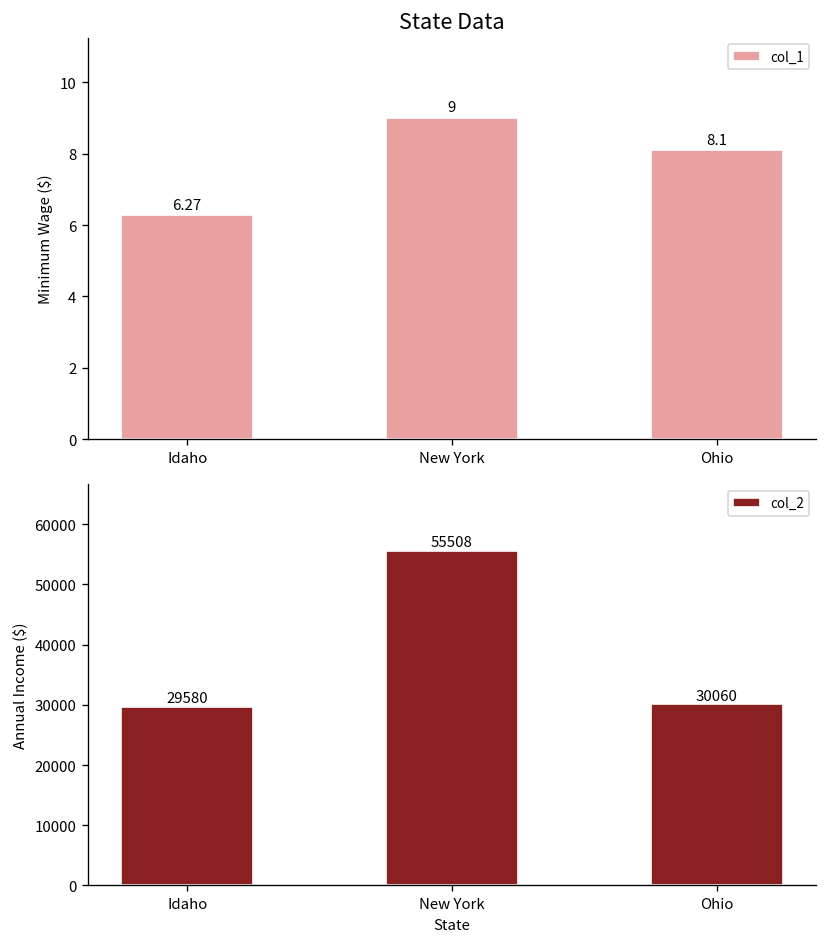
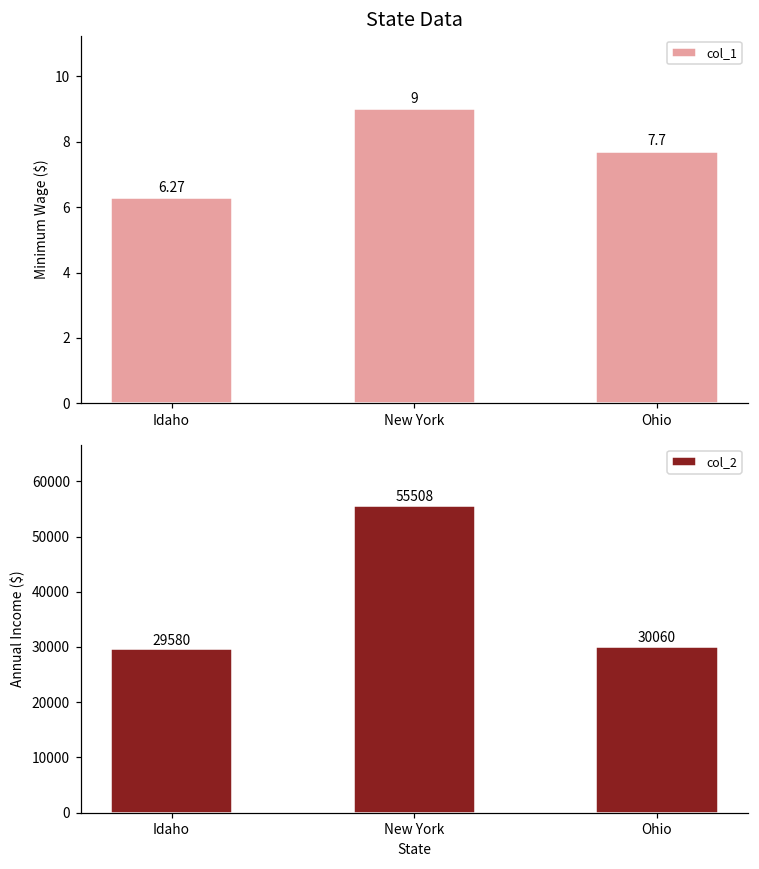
State Data, Ohio: 8.1 -> 7.7
